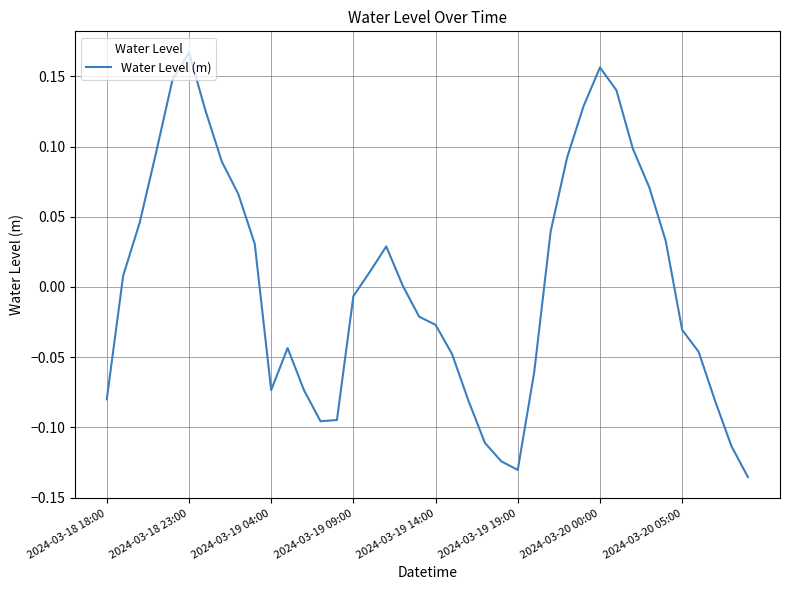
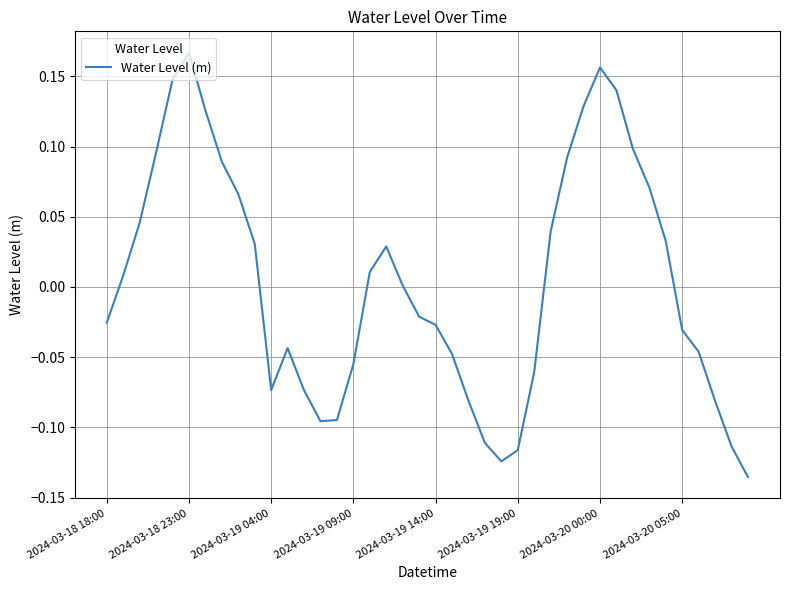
2024-03-18 18:00: -0.080 -> -0.025
2024-03-19 09:00: -0.007 -> -0.055
2024-03-19 19:00: -0.130 -> -0.116
